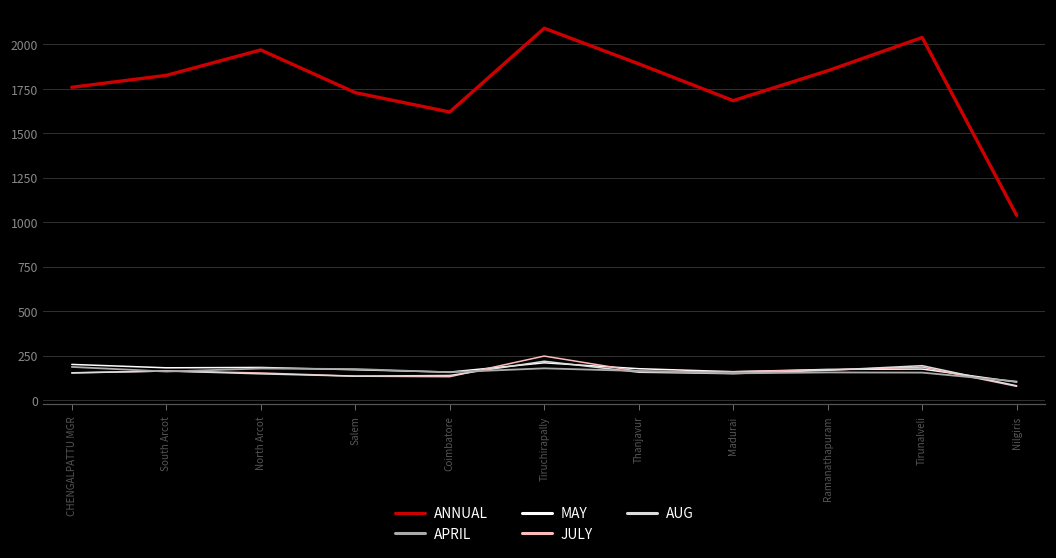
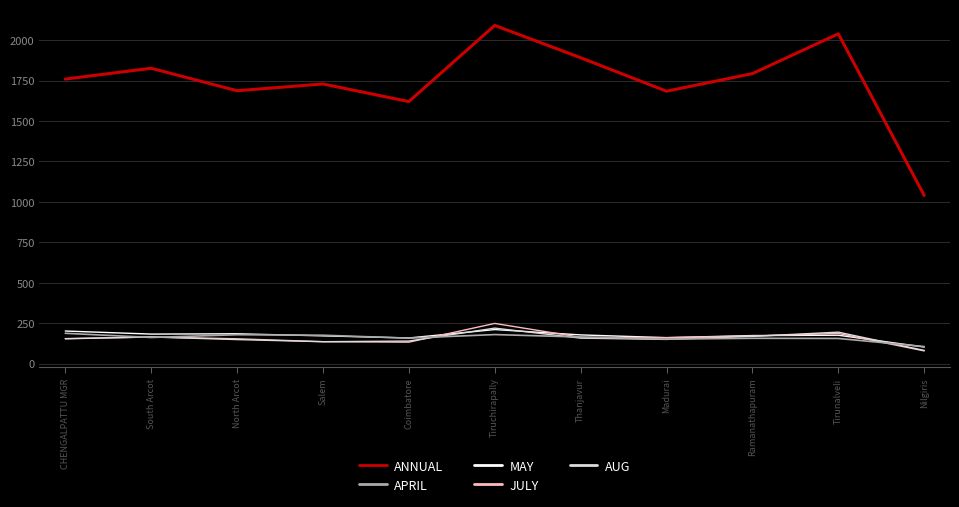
ANNUAL, North Arcot: 1970 -> 1690
ANNUAL, Ramanathapuram: 1850 -> 1790
